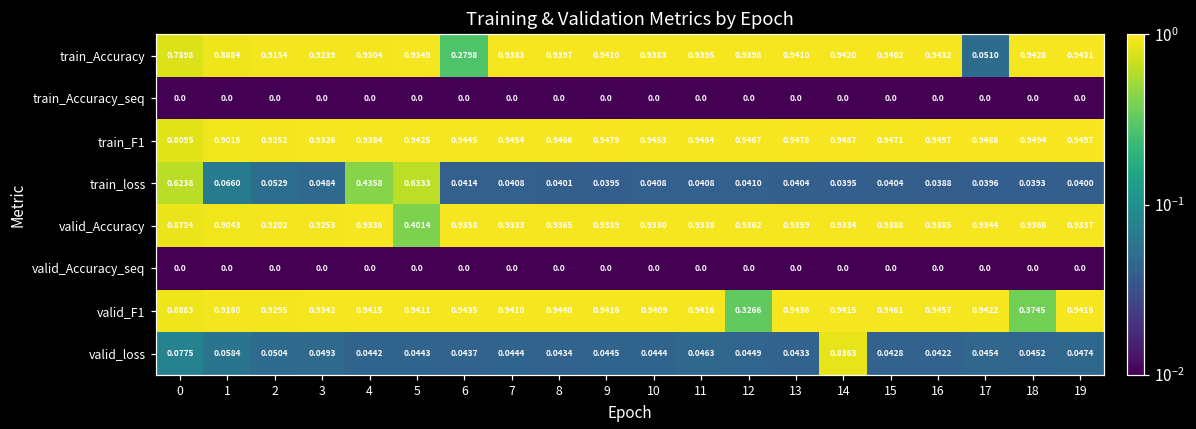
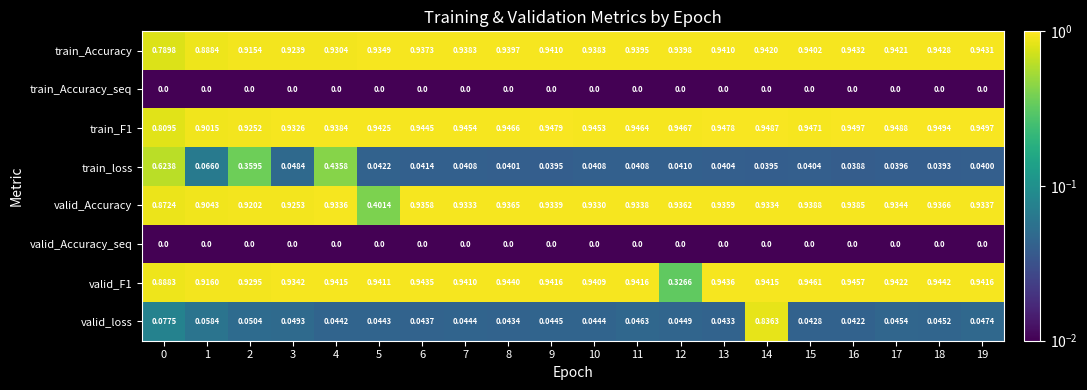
train_Accuracy, 6: 0.2798 -> 0.9373
train_Accuracy, 17: 0.0510 -> 0.9421
train_loss, 2: 0.0529 -> 0.3595
train_loss, 5: 0.6333 -> 0.0422
valid_F1, 18: 0.3745 -> 0.9442
